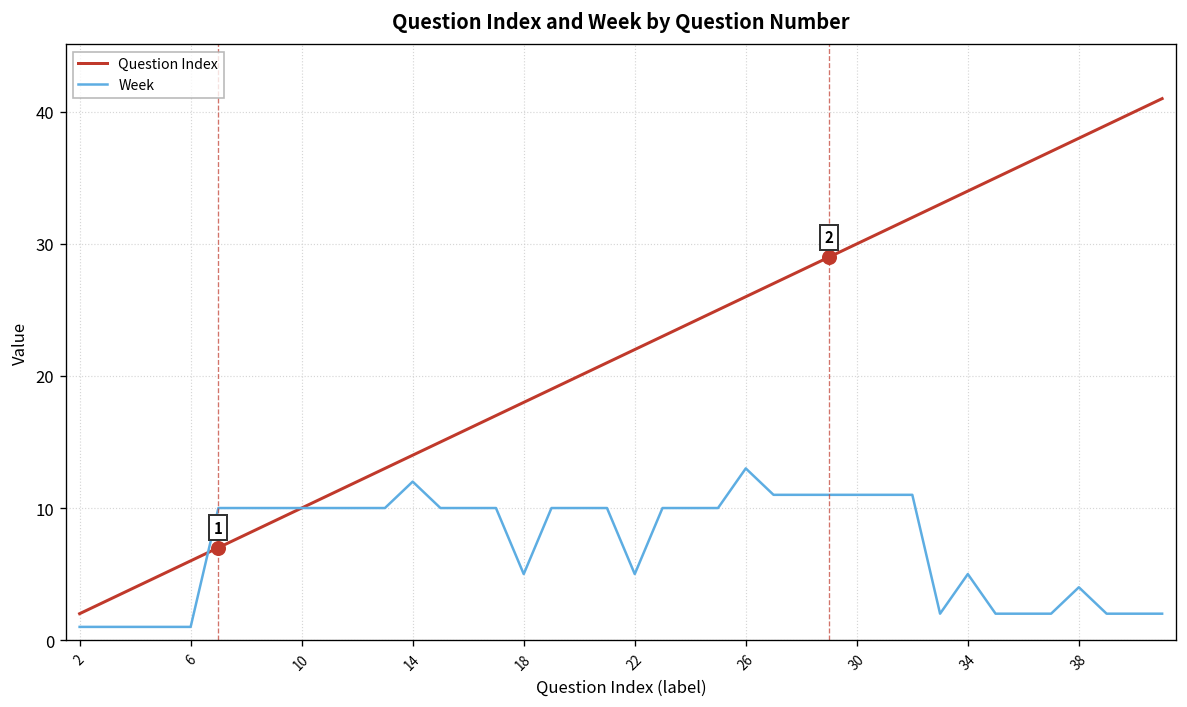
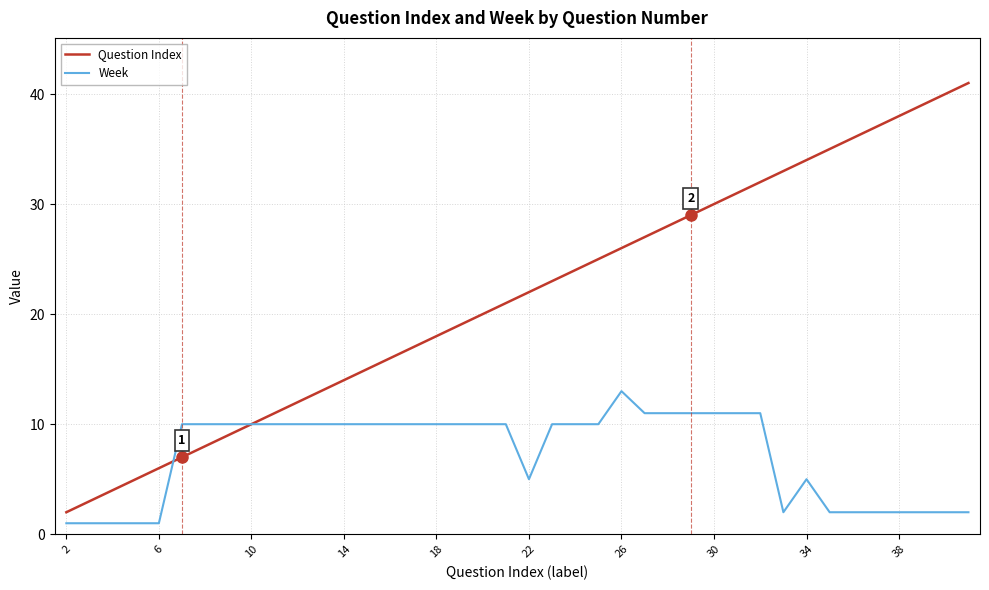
Week, 14: 12 -> 10
Week, 18: 5 -> 10
Week, 38: 4 -> 2
